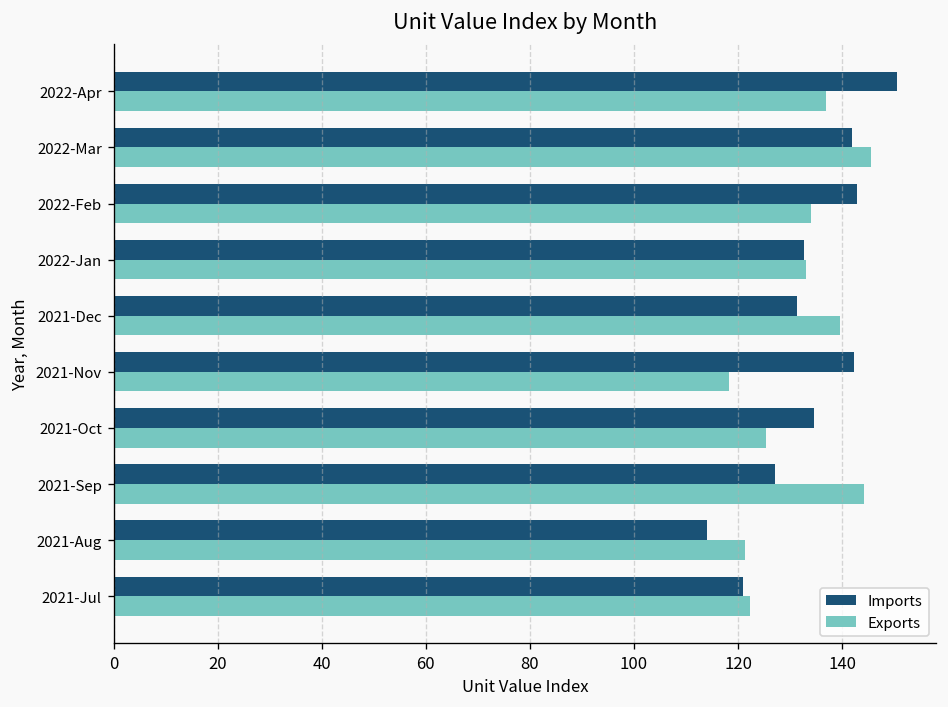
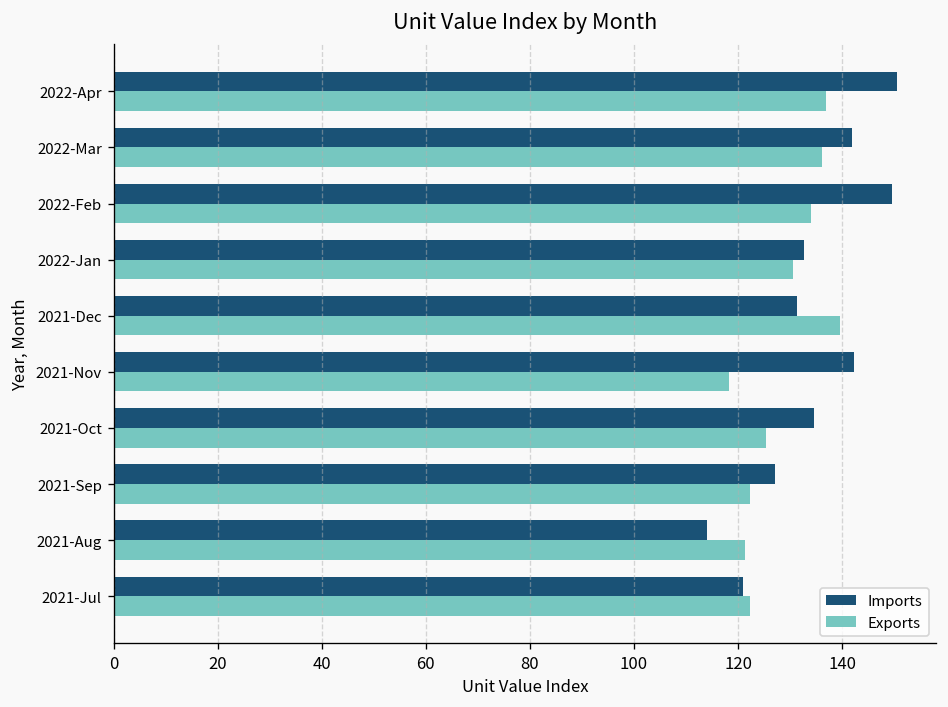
Exports, 2022-Mar: 146 -> 136
Imports, 2022-Feb: 143 -> 150
Exports, 2022-Jan: 133 -> 131
Exports, 2021-Sep: 144 -> 122
